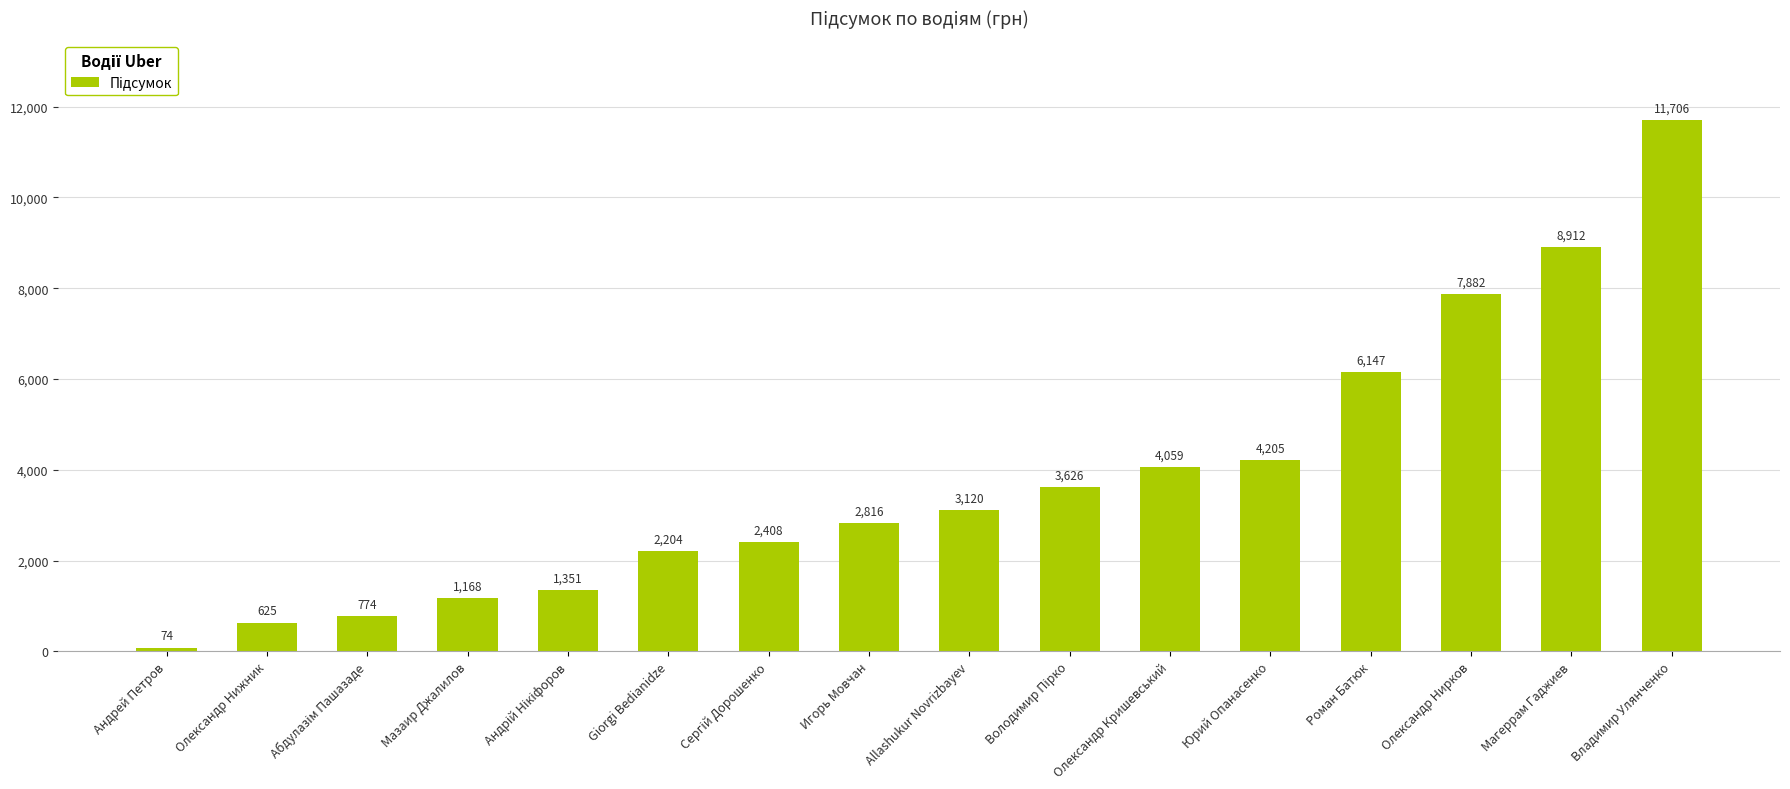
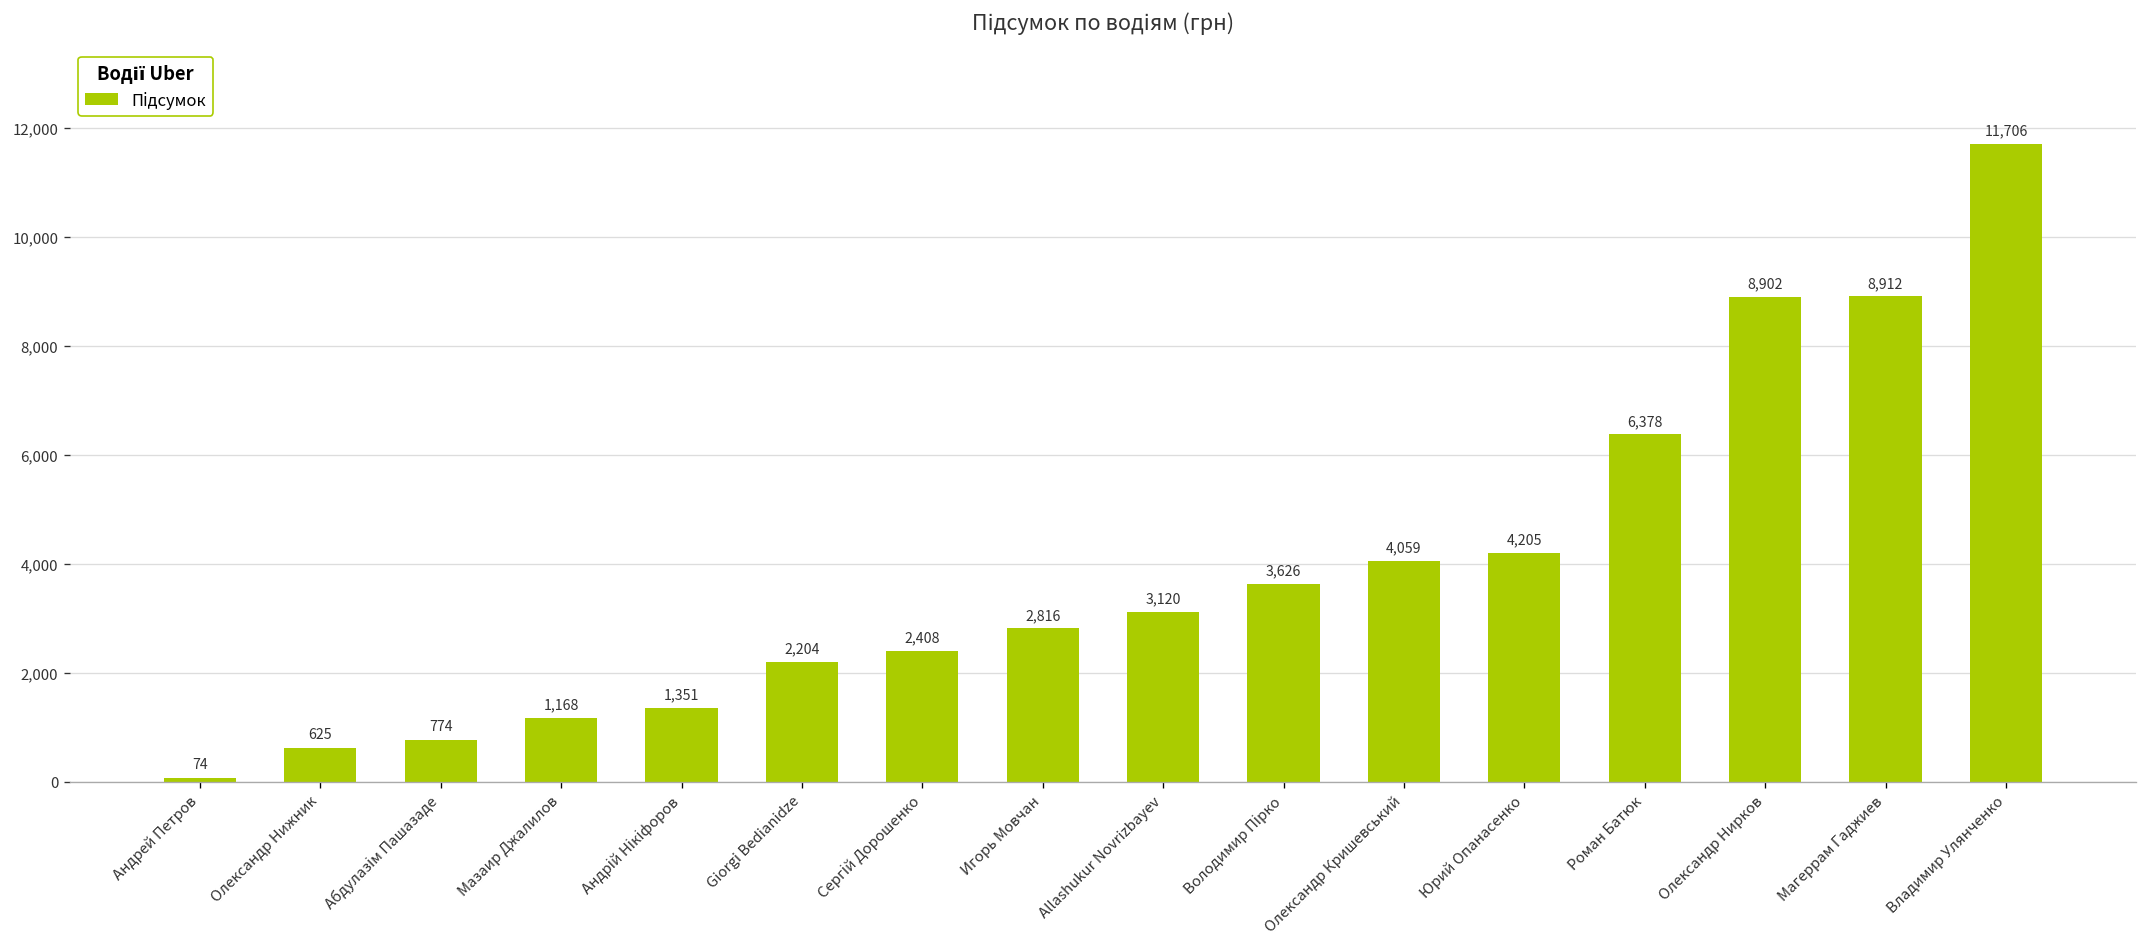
Роман Батюк: 6,147 -> 6,378
Олександр Нирков: 7,882 -> 8,902
